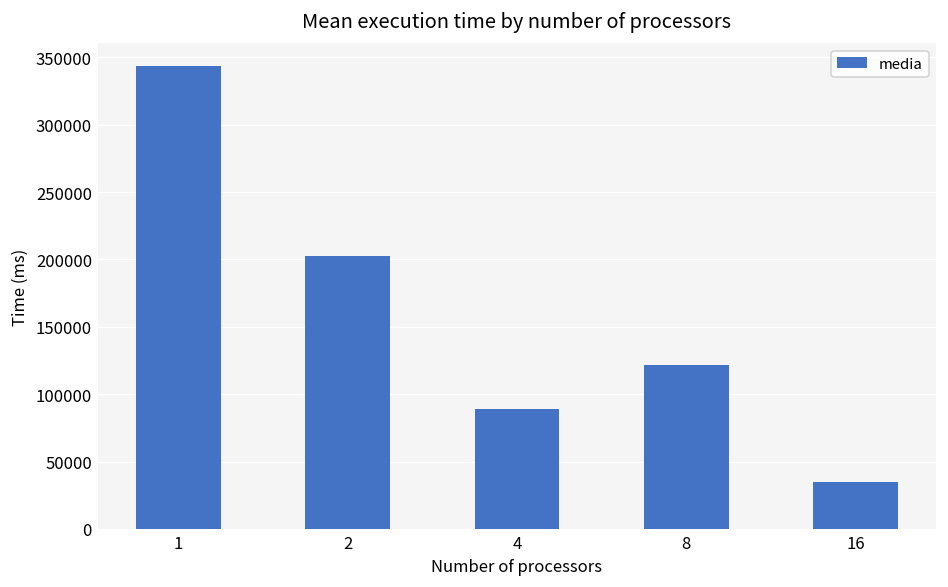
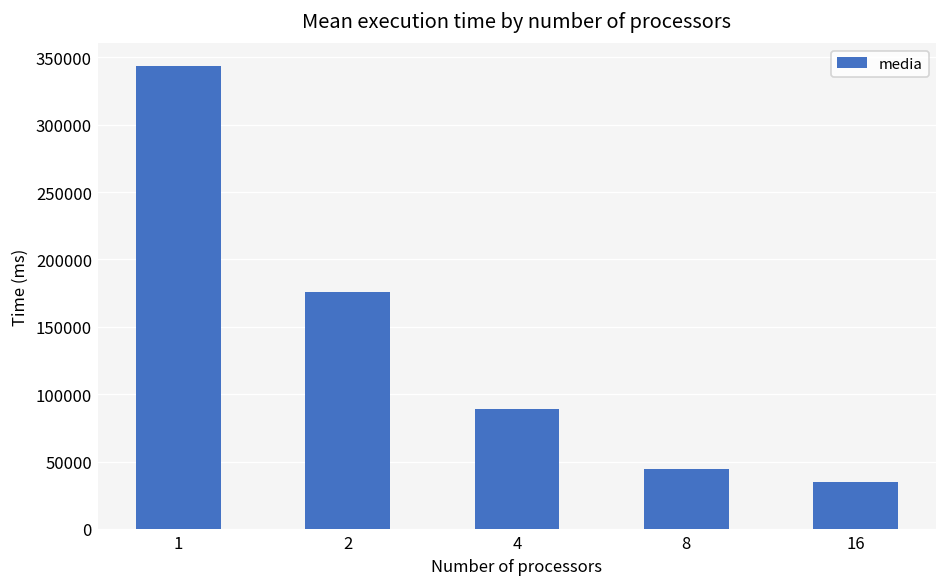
2: 203000 -> 176000
8: 122000 -> 44000
